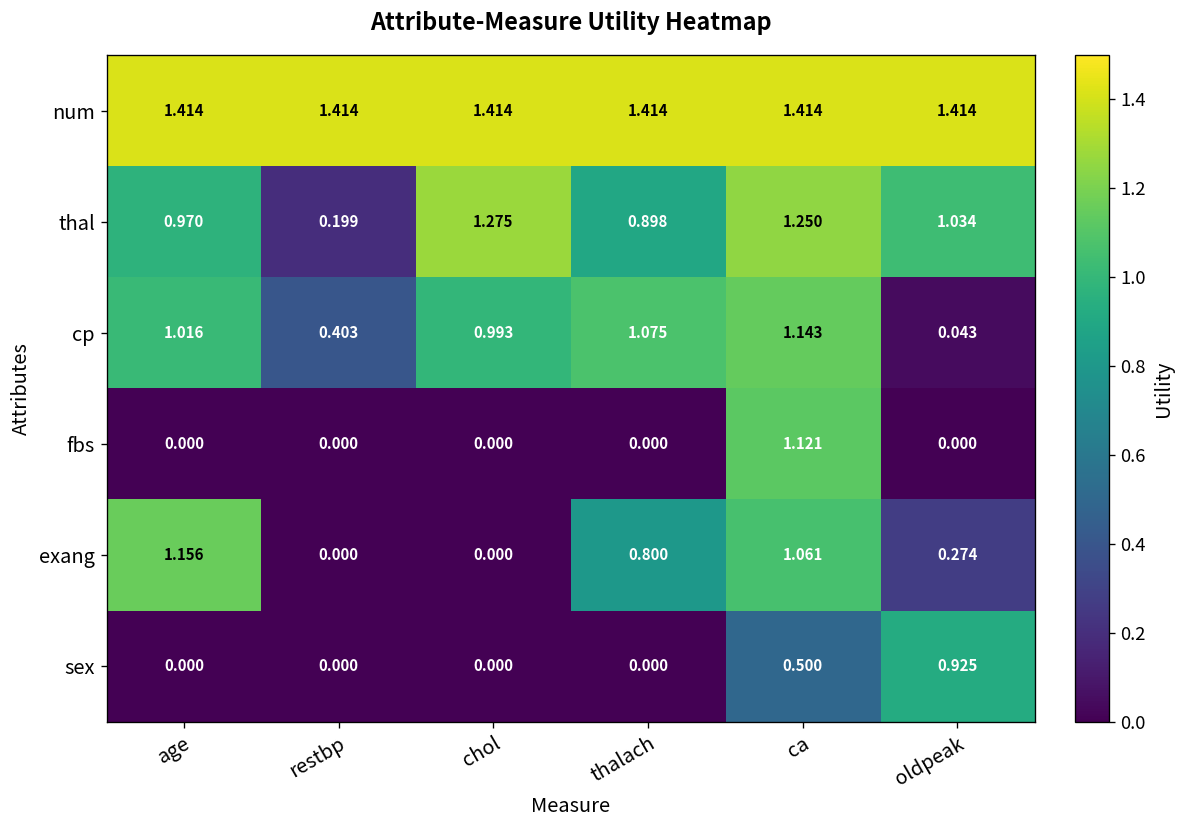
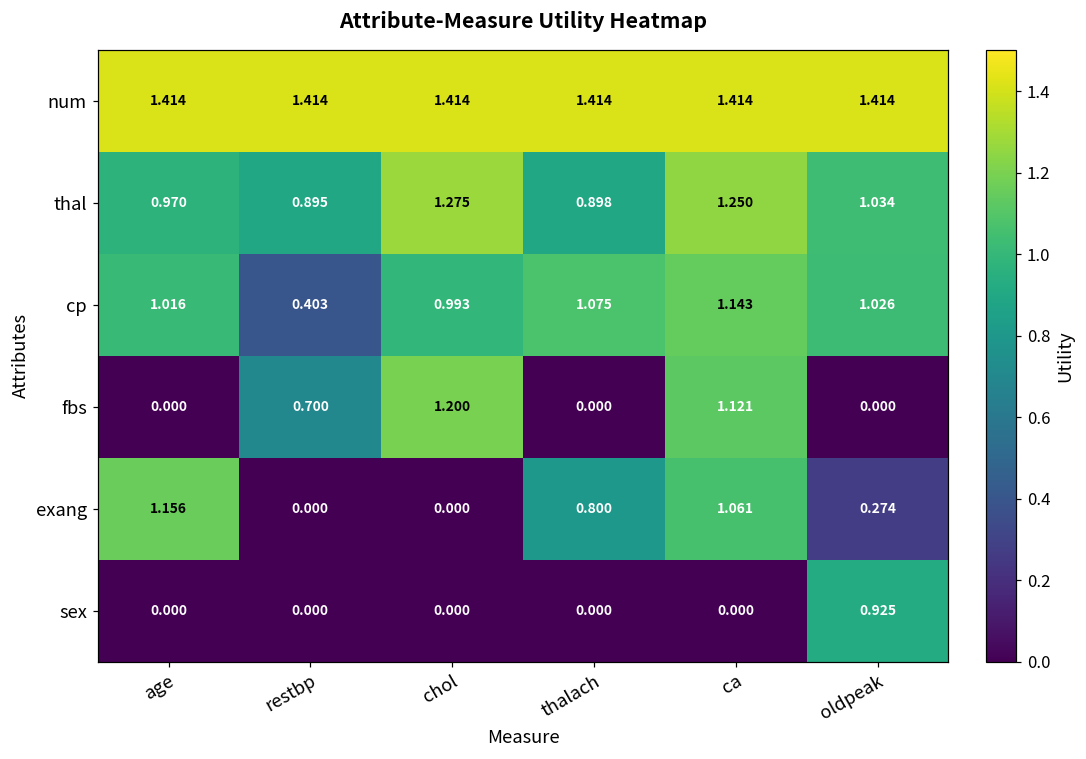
thal, restbp: 0.199 -> 0.895
cp, oldpeak: 0.043 -> 1.026
fbs, restbp: 0.000 -> 0.700
fbs, chol: 0.000 -> 1.200
sex, ca: 0.500 -> 0.000
